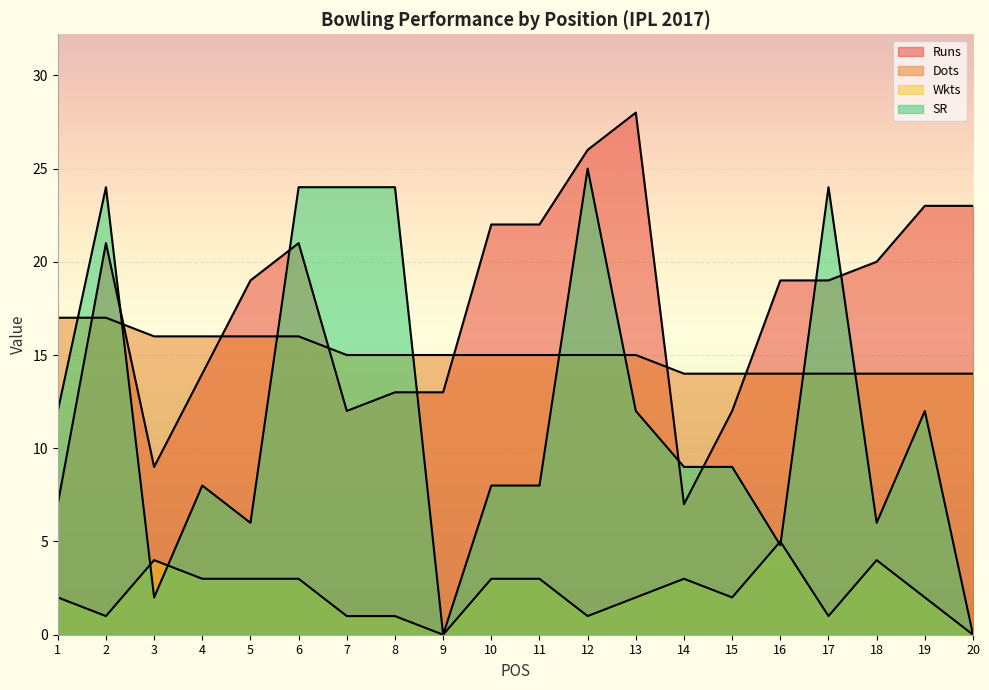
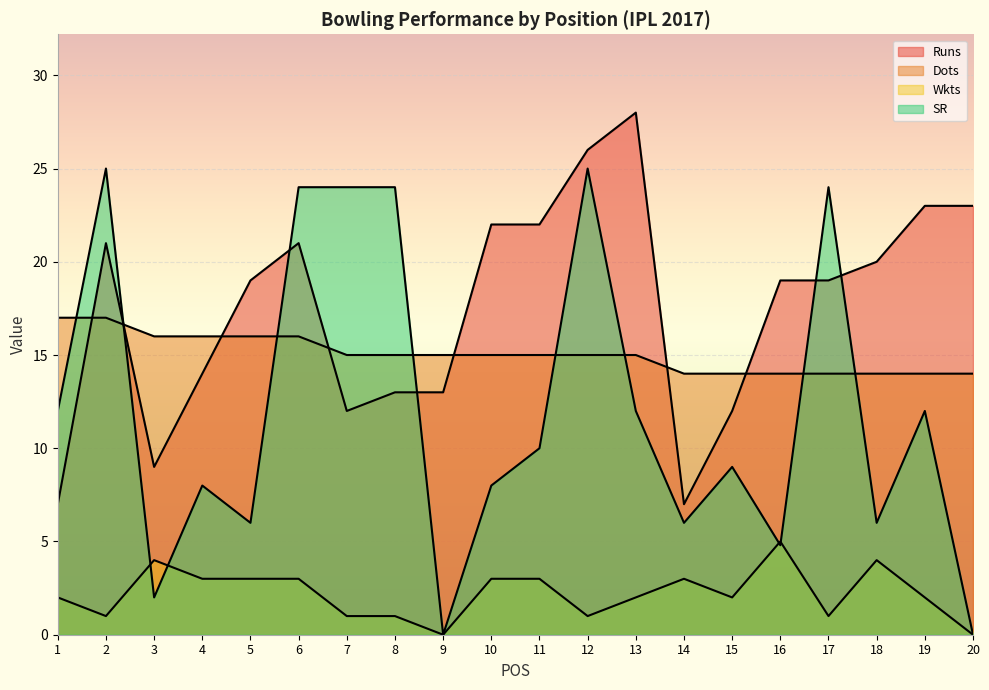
SR, 2: 24 -> 25
SR, 11: 8 -> 10
SR, 14: 9 -> 6
